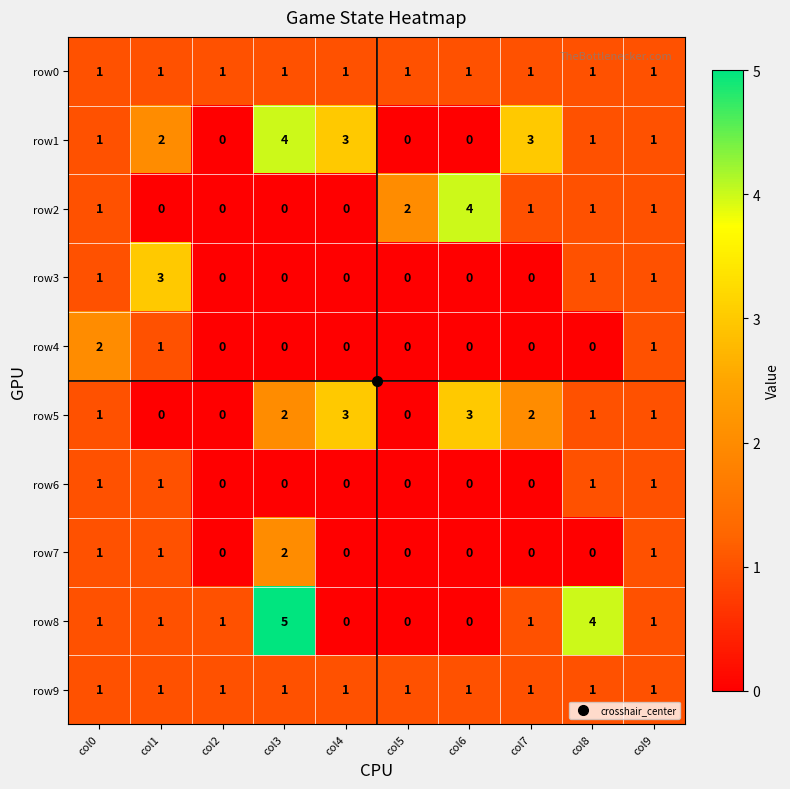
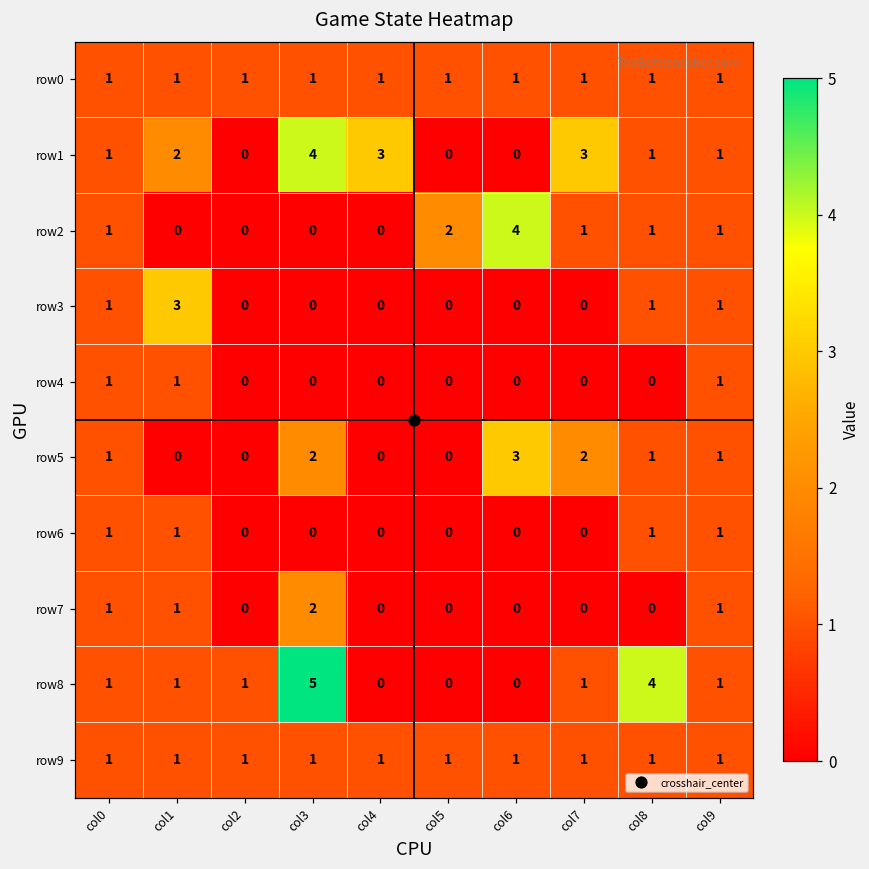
row4, col0: 2 -> 1
row5, col4: 3 -> 0
